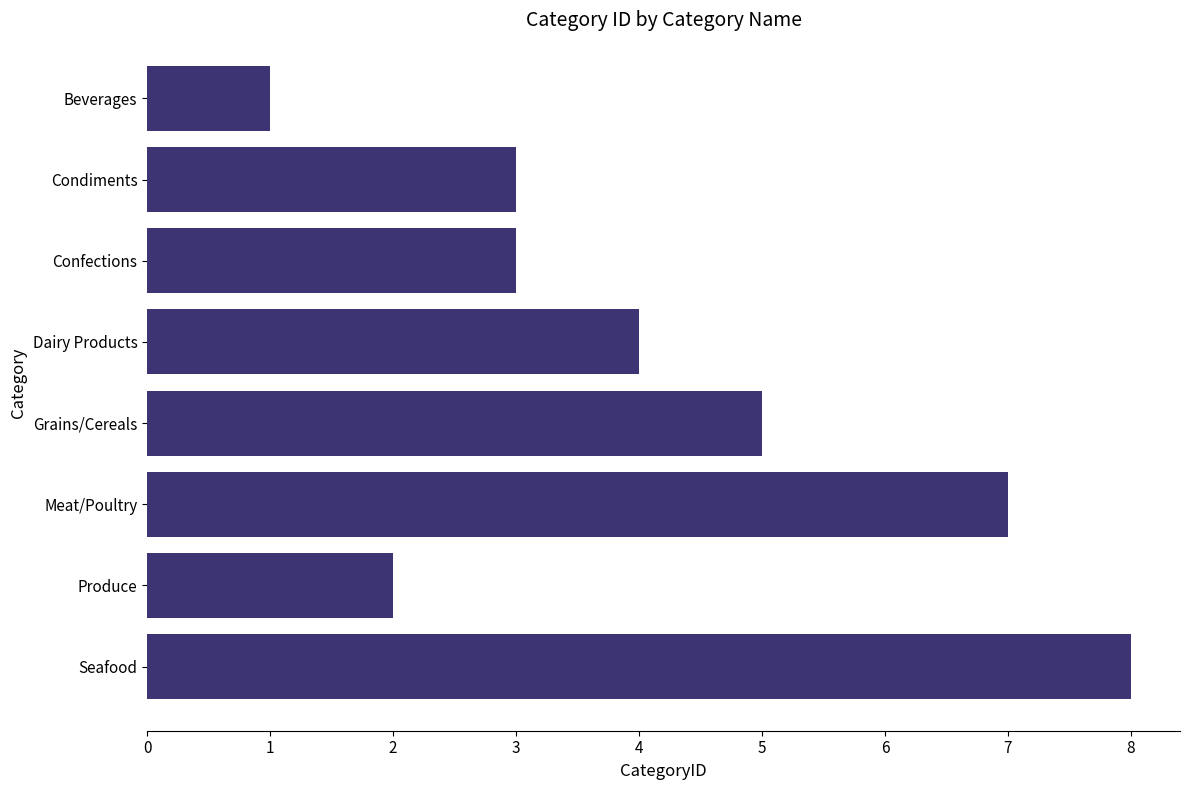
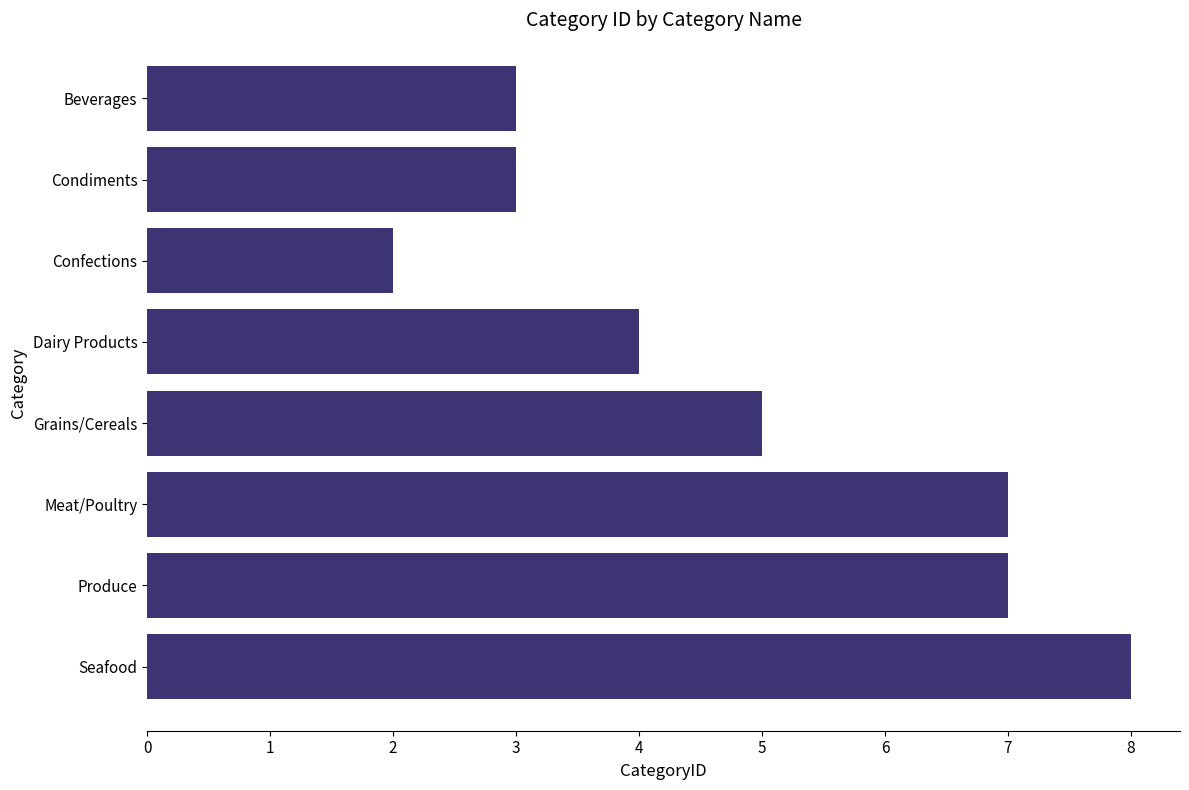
Beverages: 1 -> 3
Confections: 3 -> 2
Produce: 2 -> 7
